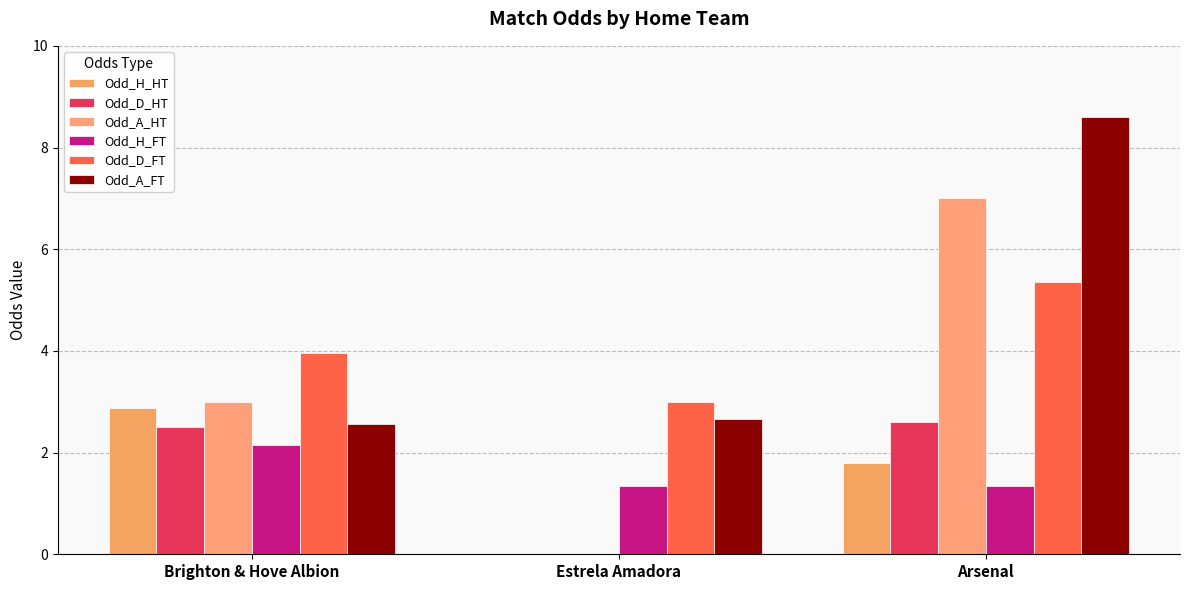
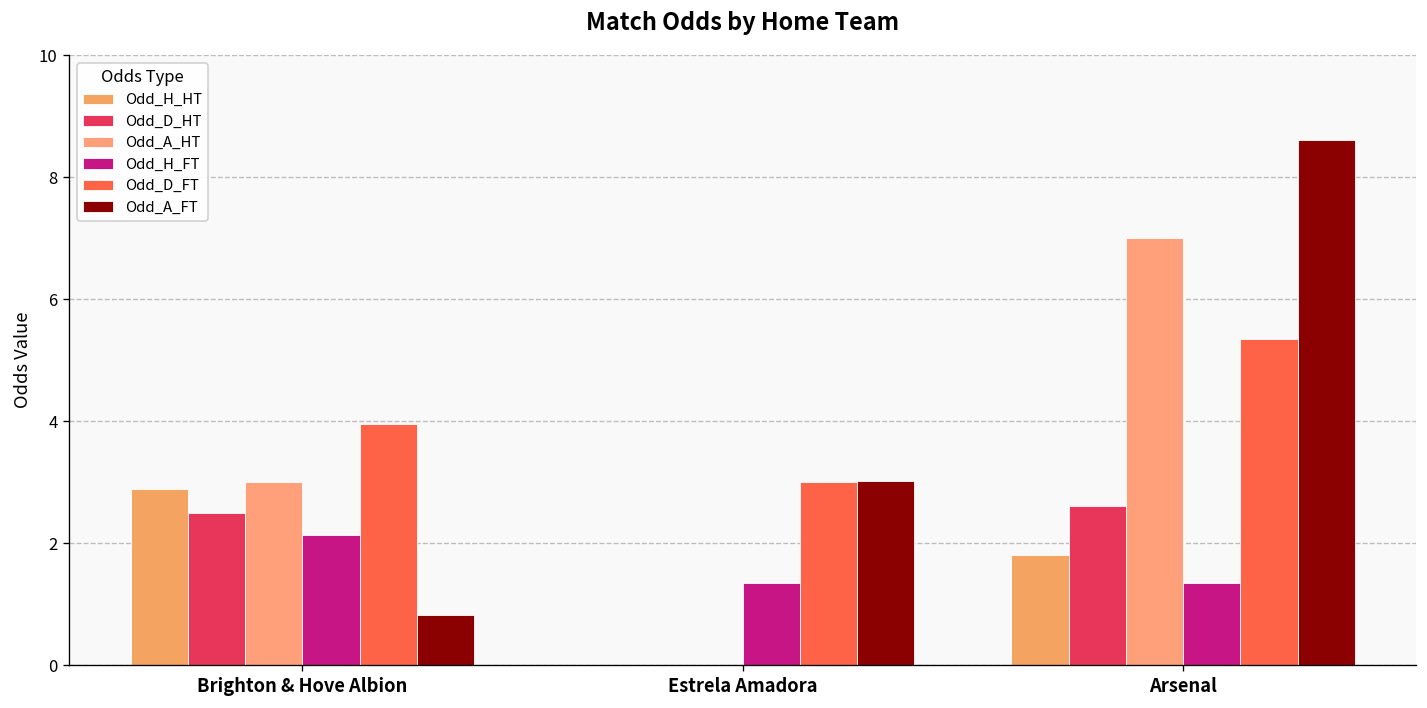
Odd_A_FT, Brighton & Hove Albion: 2.6 -> 0.8
Odd_A_FT, Estrela Amadora: 2.7 -> 3.0
